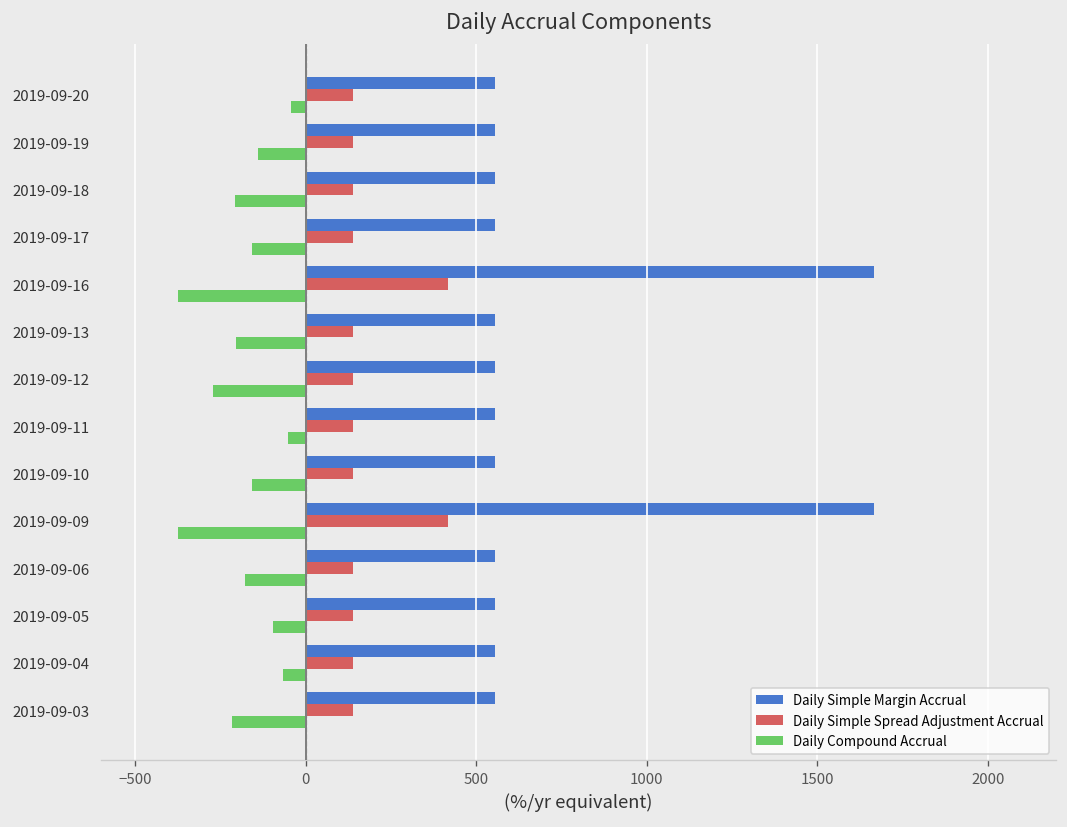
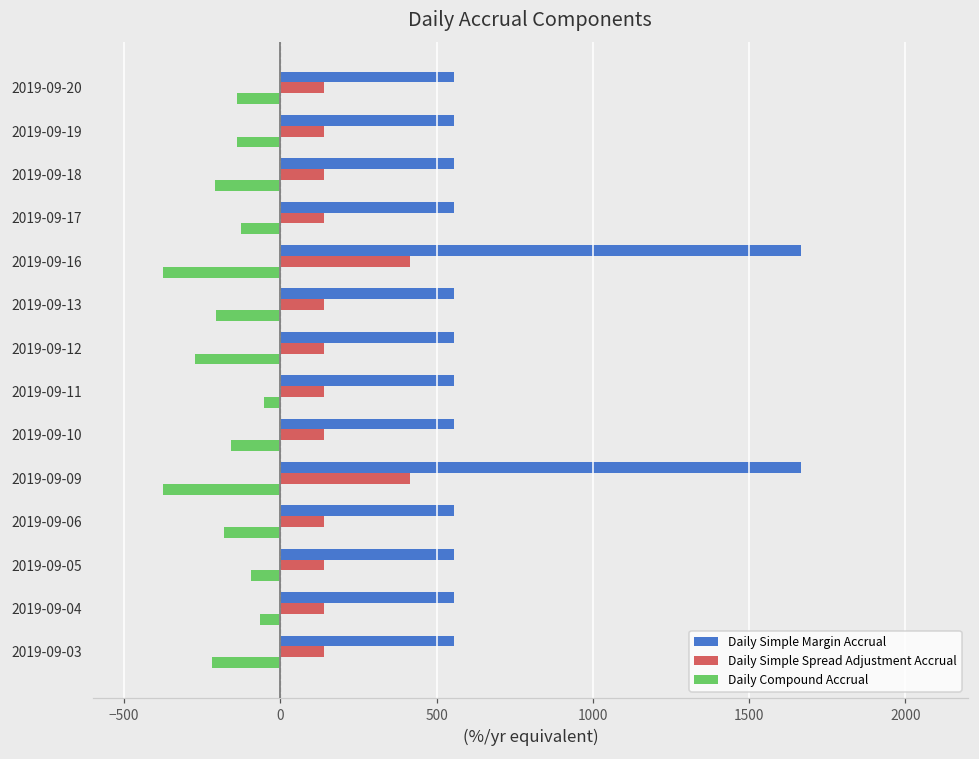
Daily Compound Accrual, 2019-09-20: -40 -> -140
Daily Compound Accrual, 2019-09-17: -160 -> -120
